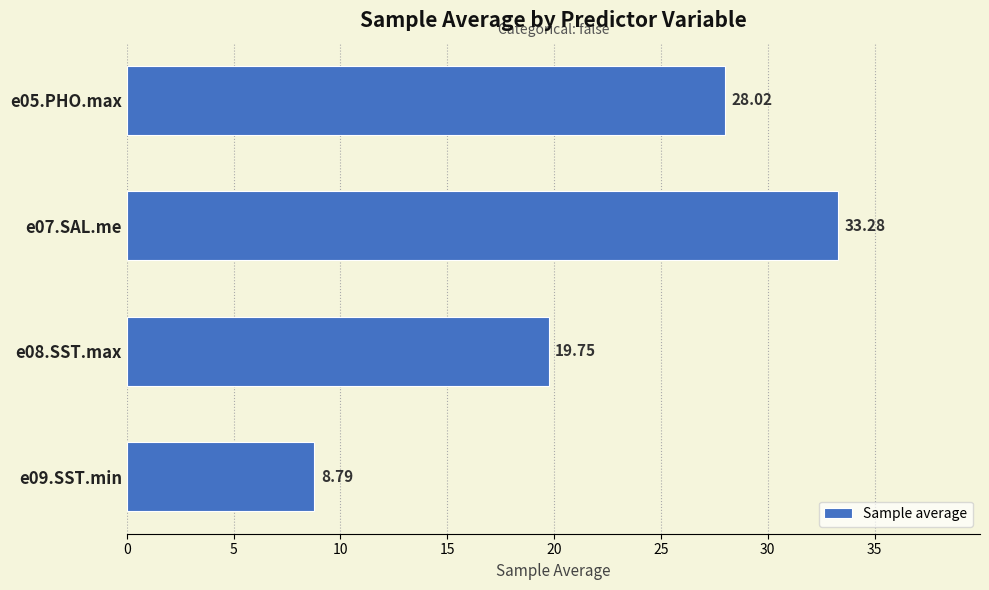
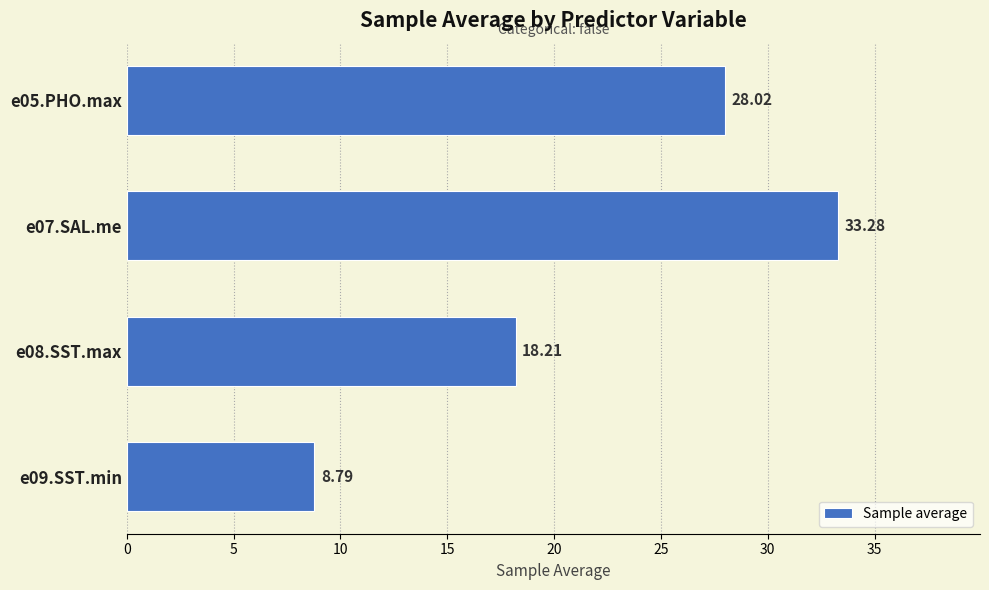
e08.SST.max: 19.75 -> 18.21
